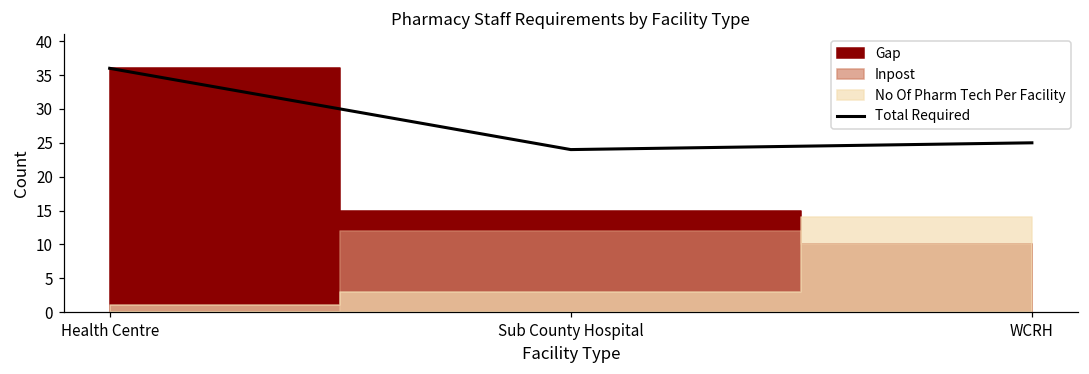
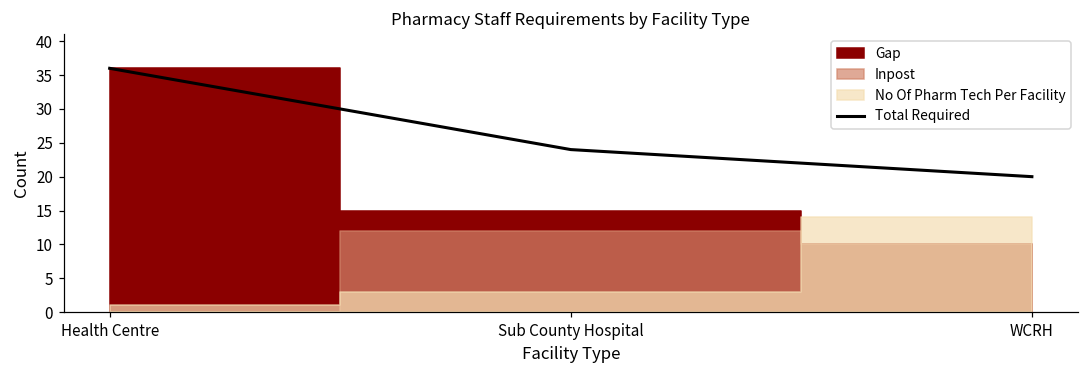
Total Required, WCRH: 25 -> 20
